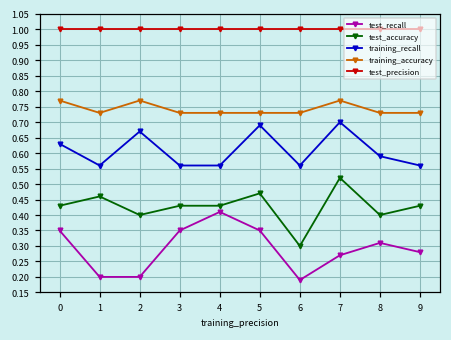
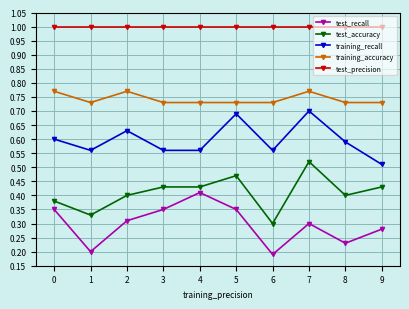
test_accuracy, 0: 0.43 -> 0.38
training_recall, 0: 0.63 -> 0.60
test_accuracy, 1: 0.46 -> 0.33
test_recall, 2: 0.20 -> 0.31
training_recall, 2: 0.67 -> 0.63
test_recall, 7: 0.27 -> 0.30
test_recall, 8: 0.31 -> 0.23
training_recall, 9: 0.56 -> 0.51
